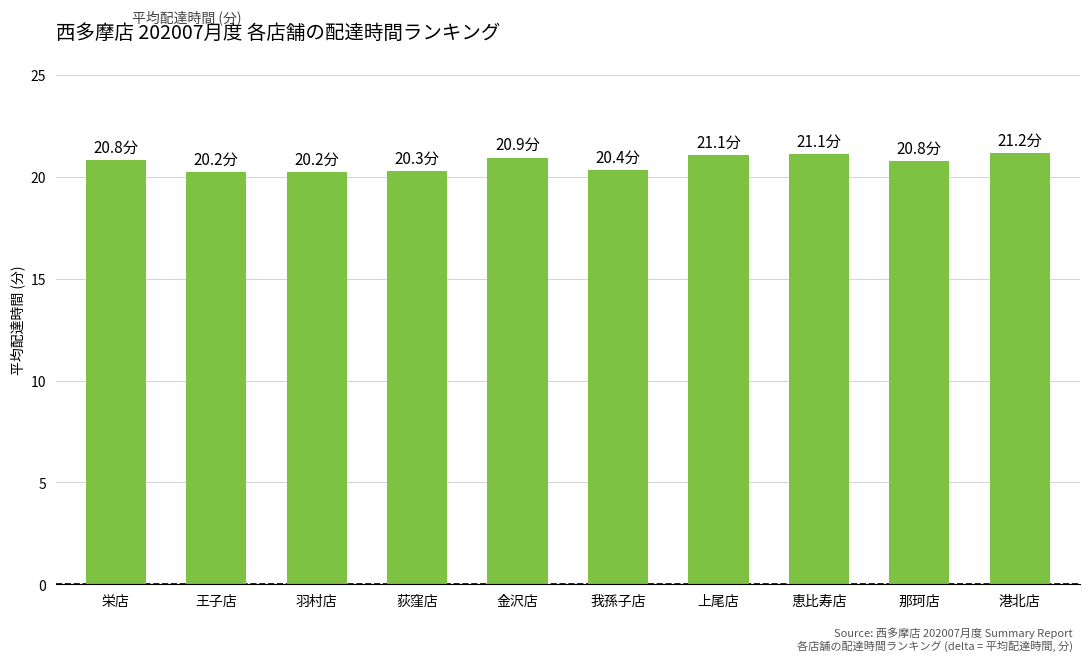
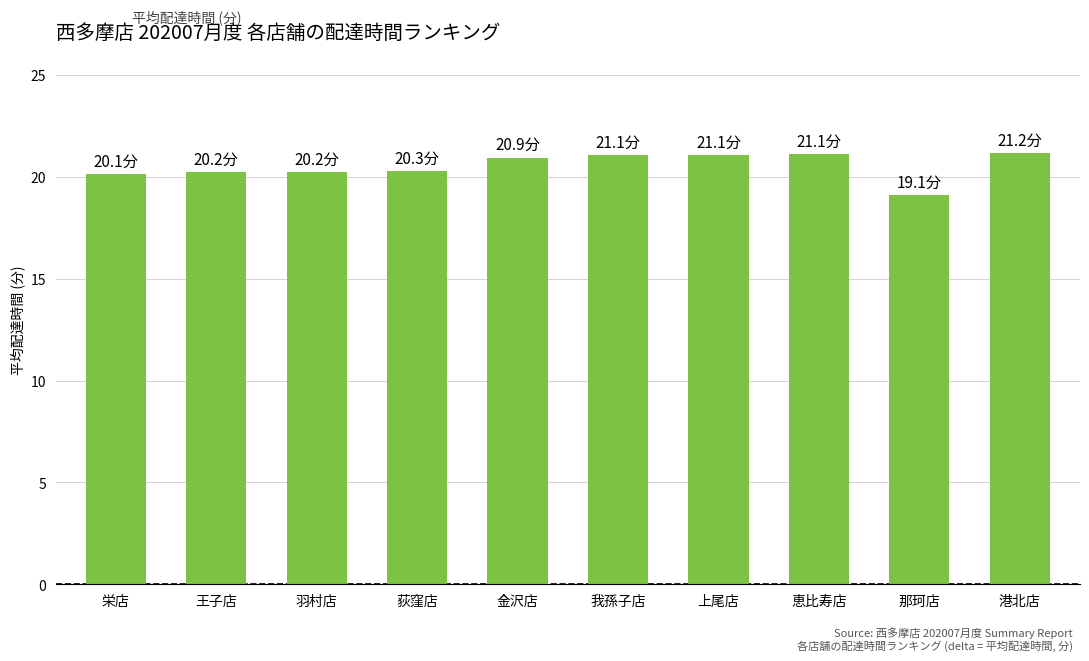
栄店: 20.8分 -> 20.1分
我孫子店: 20.4分 -> 21.1分
那珂店: 20.8分 -> 19.1分
